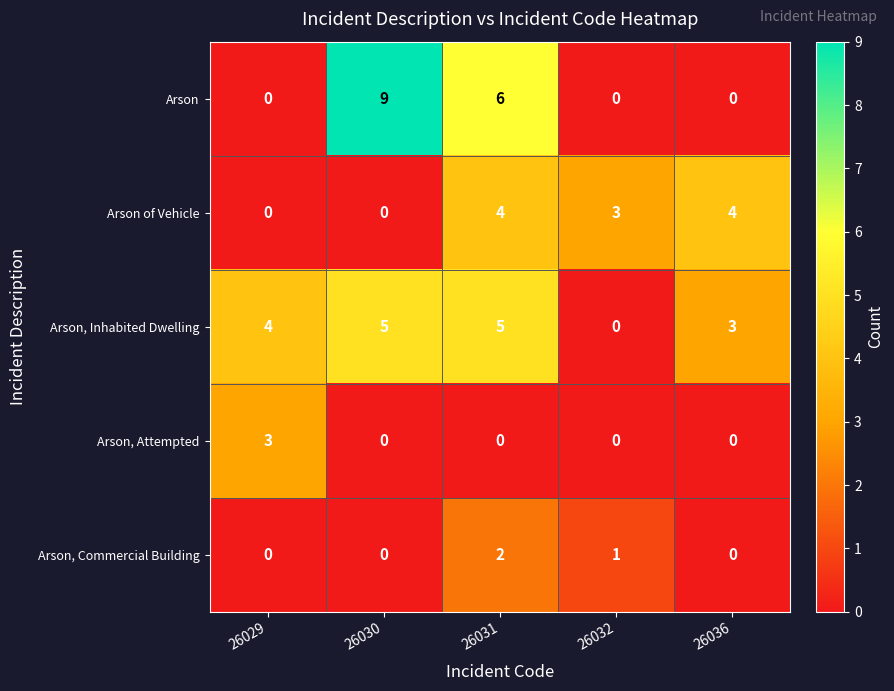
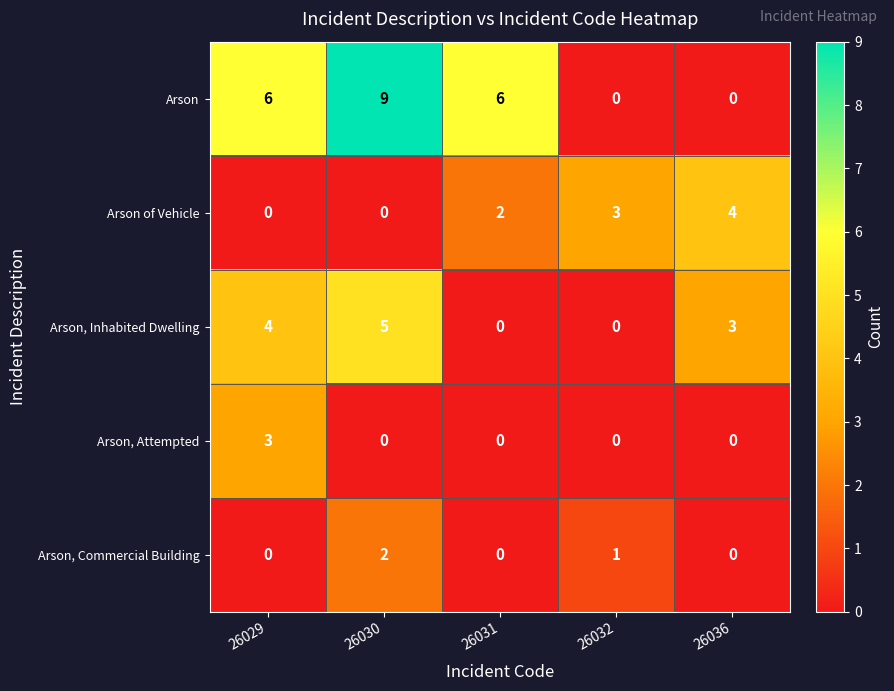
Arson, 26029: 0 -> 6
Arson of Vehicle, 26031: 4 -> 2
Arson, Inhabited Dwelling, 26031: 5 -> 0
Arson, Commercial Building, 26030: 0 -> 2
Arson, Commercial Building, 26031: 2 -> 0
